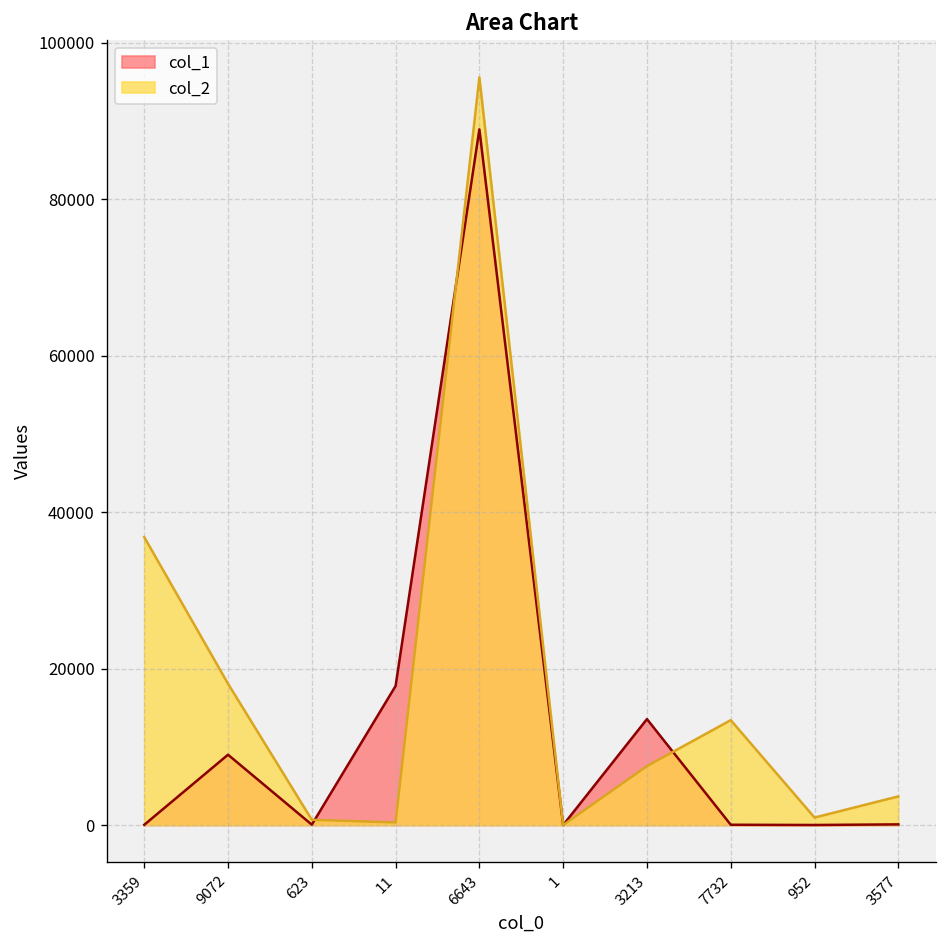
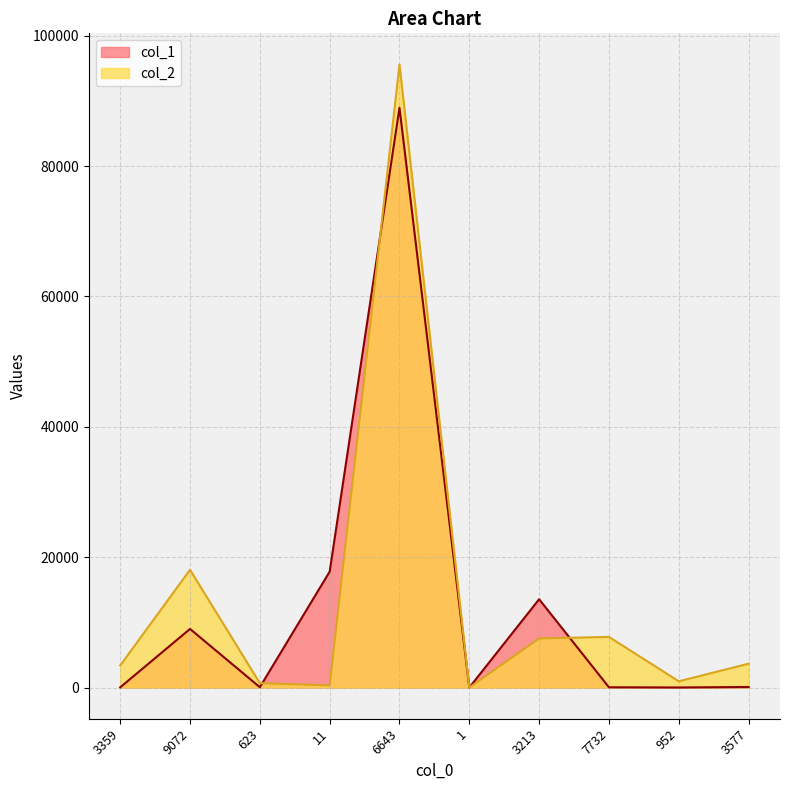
col_2, 3359: 37000 -> 3000
col_2, 7732: 13000 -> 8000
